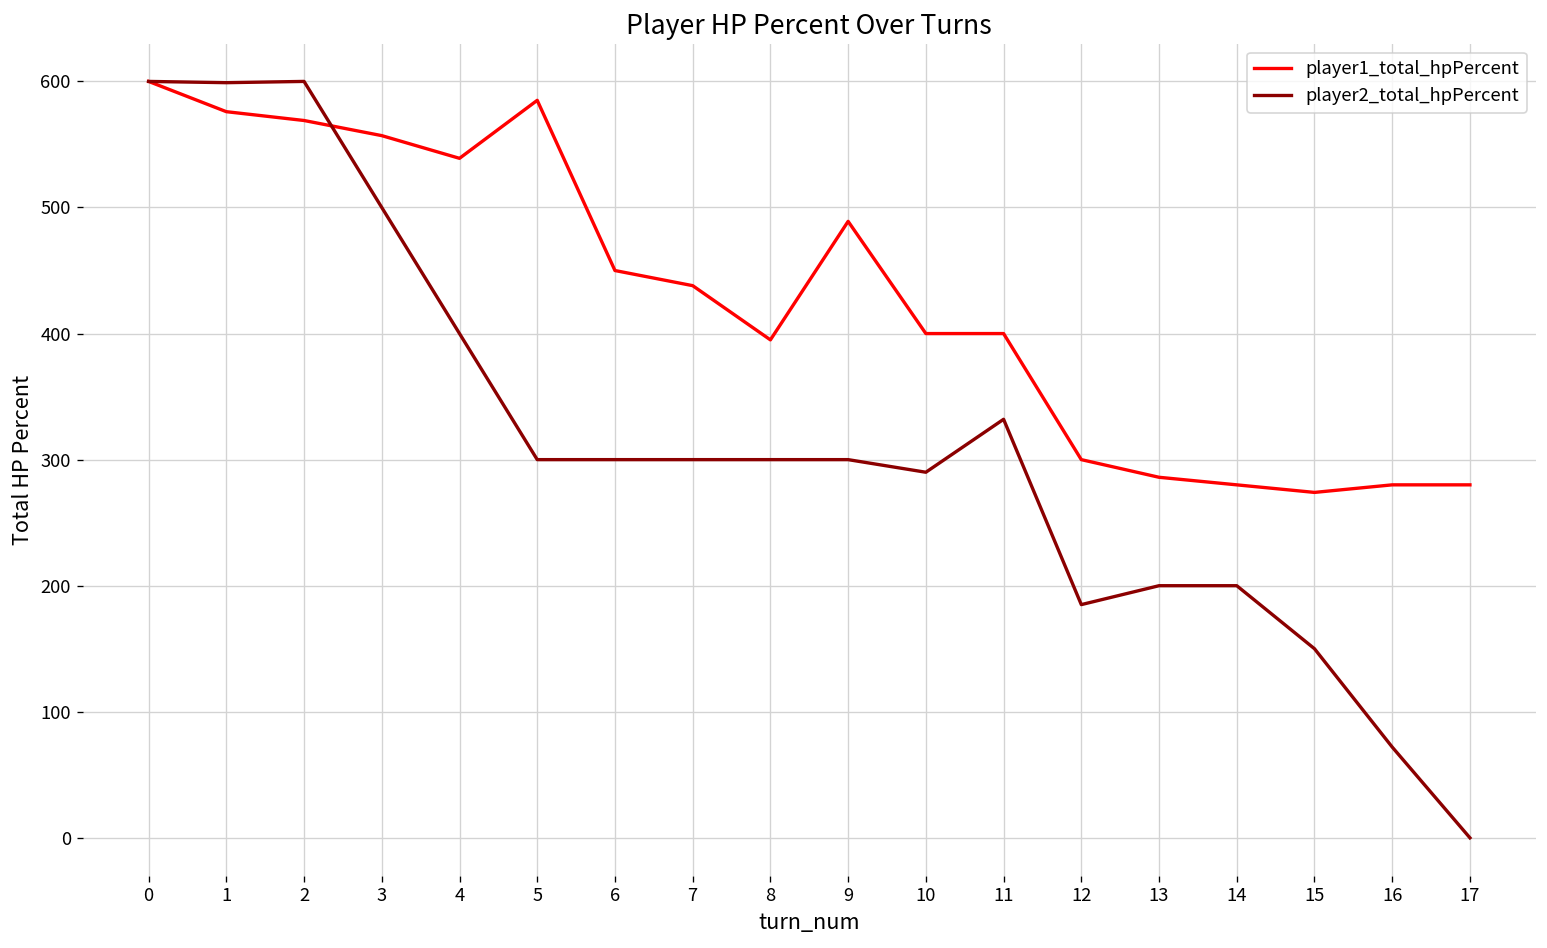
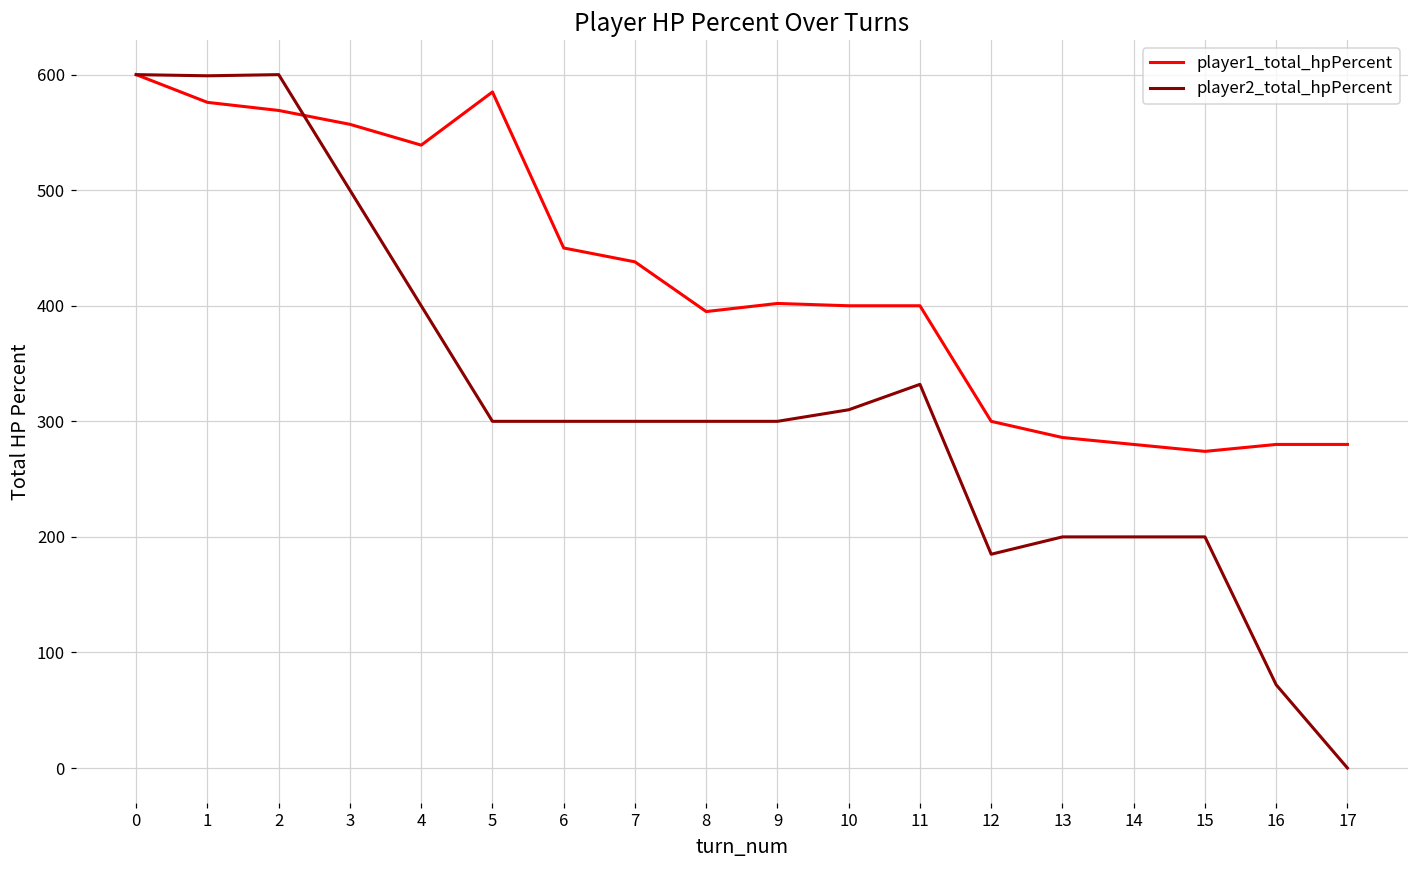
player1_total_hpPercent, 9: 489 -> 402
player2_total_hpPercent, 10: 290 -> 310
player2_total_hpPercent, 15: 150 -> 200
